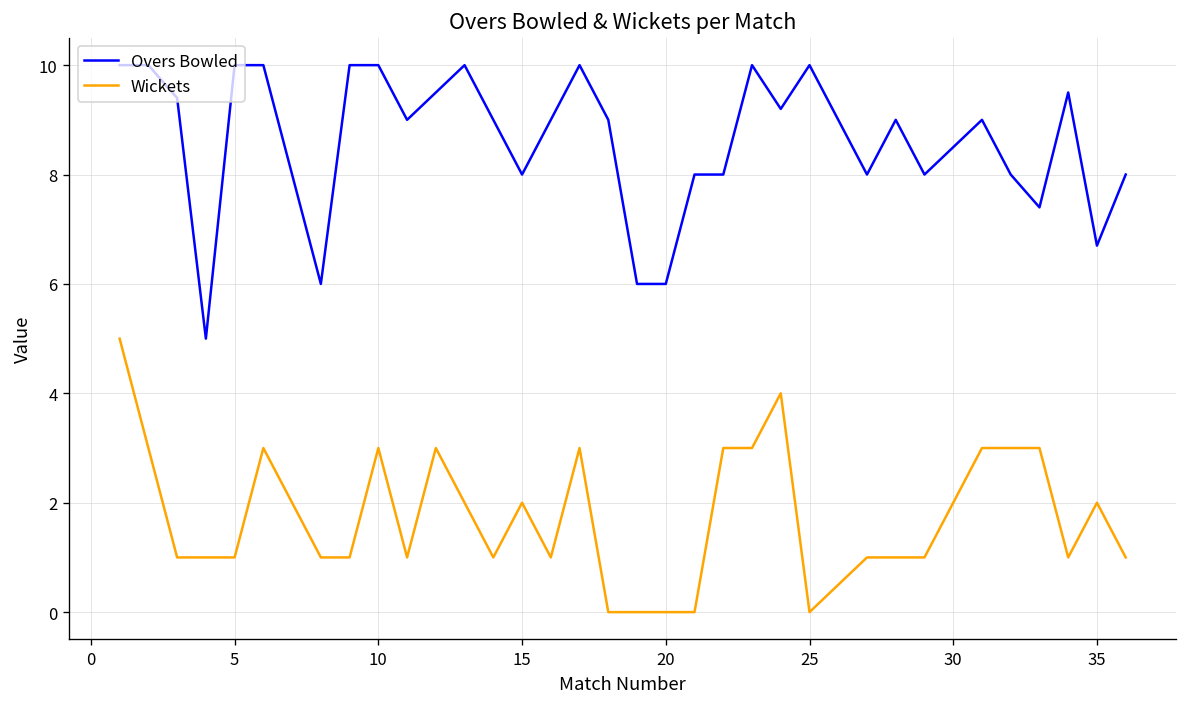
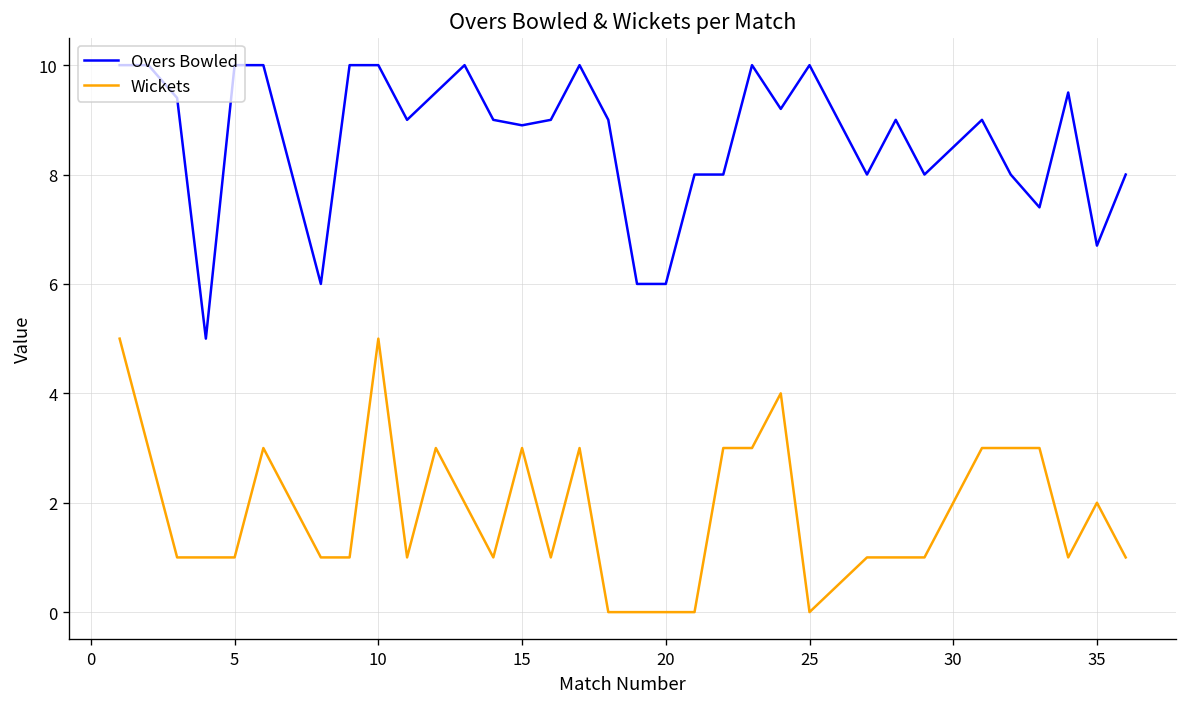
Wickets, 10: 3 -> 5
Overs Bowled, 15: 8.0 -> 8.9
Wickets, 15: 2 -> 3
